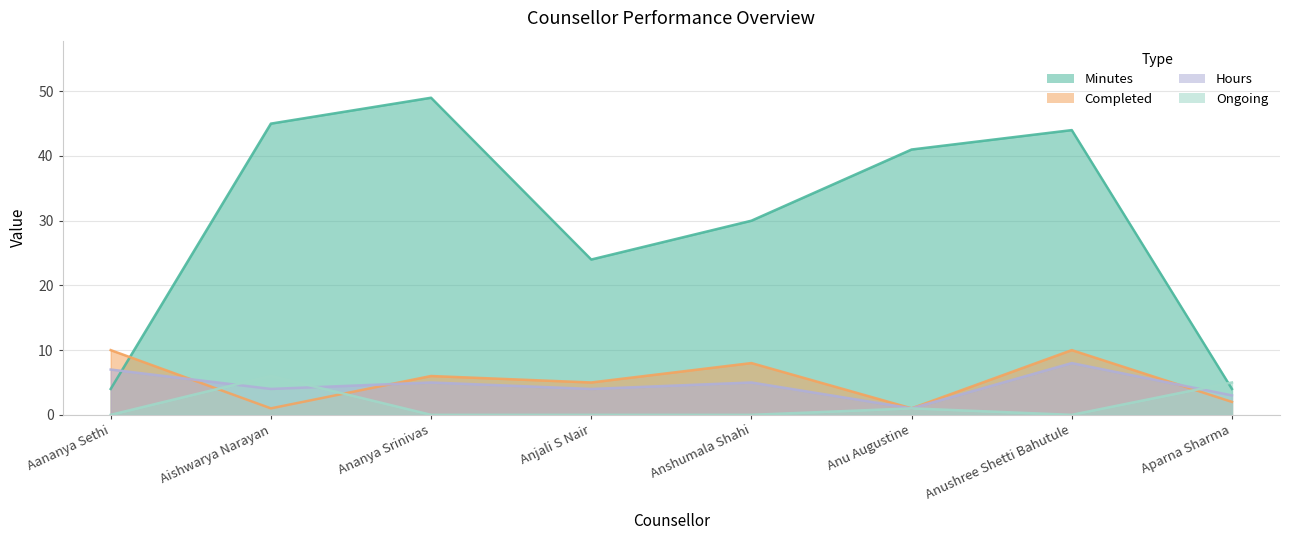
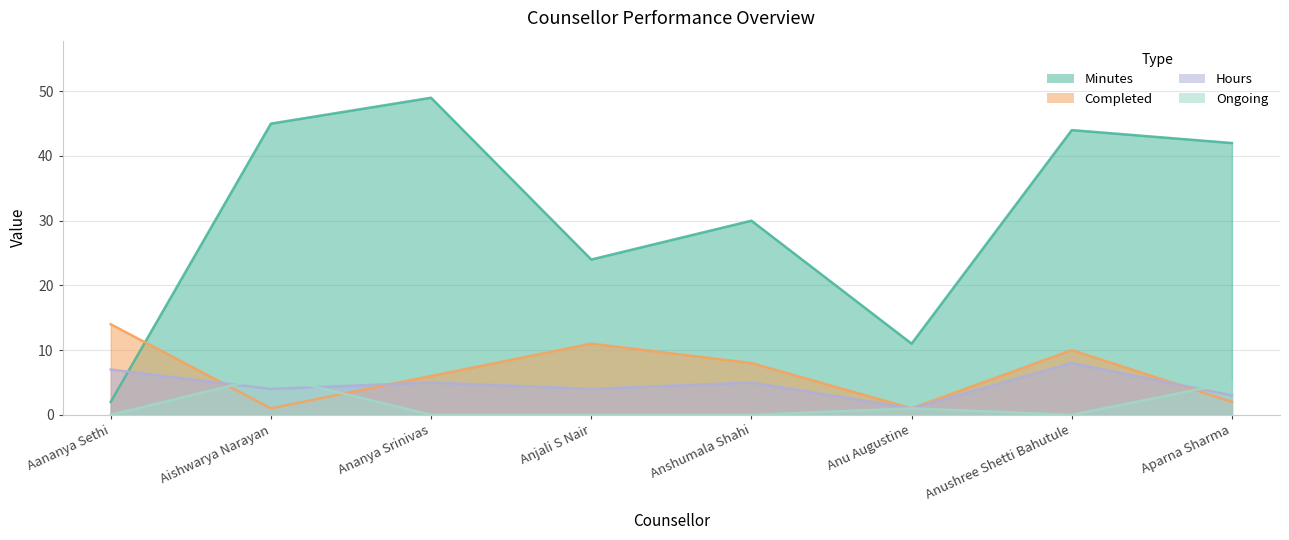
Minutes, Aananya Sethi: 4 -> 2
Completed, Aananya Sethi: 10 -> 14
Completed, Anjali S Nair: 5 -> 11
Minutes, Anu Augustine: 41 -> 11
Minutes, Aparna Sharma: 4 -> 42
